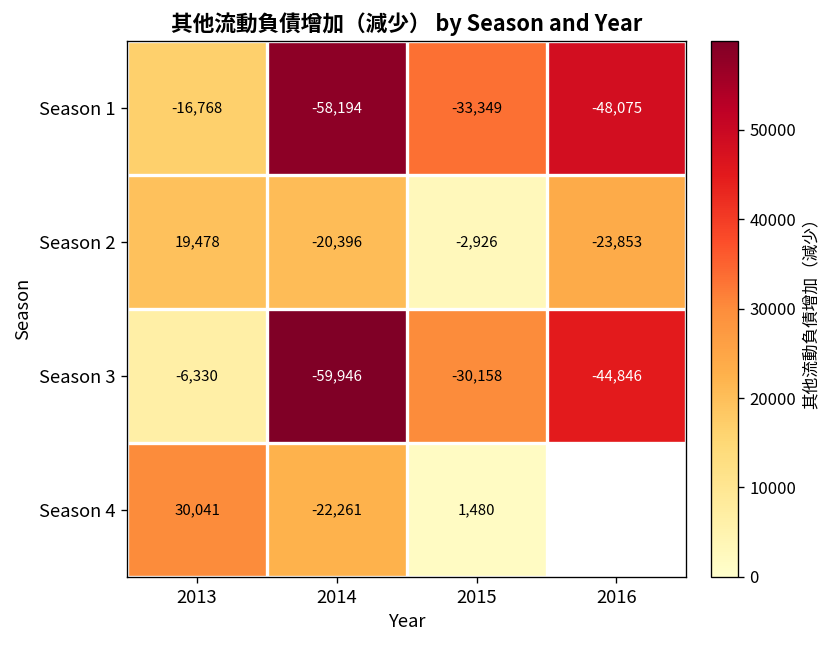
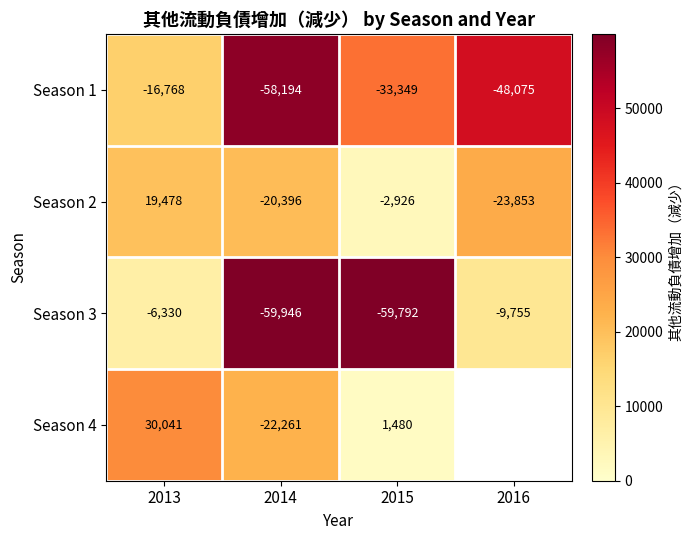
Season 3, 2015: -30,158 -> -59,792
Season 3, 2016: -44,846 -> -9,755
